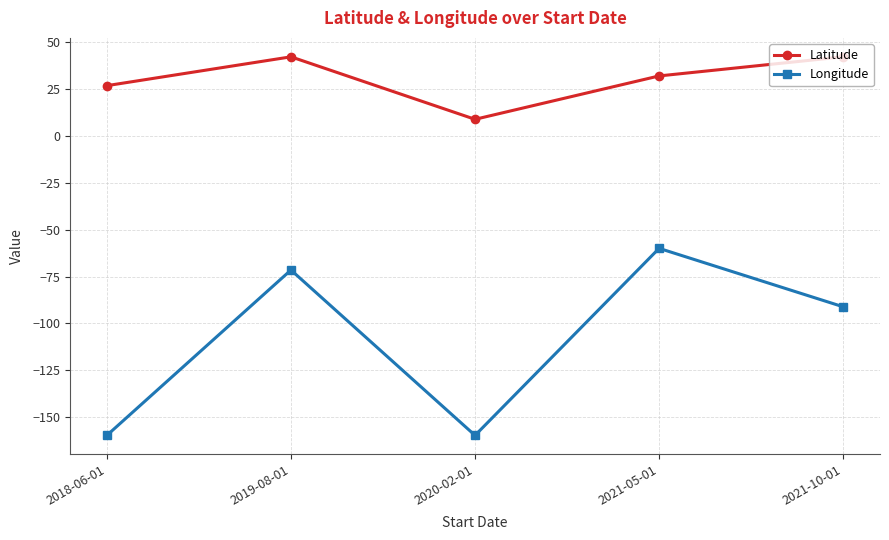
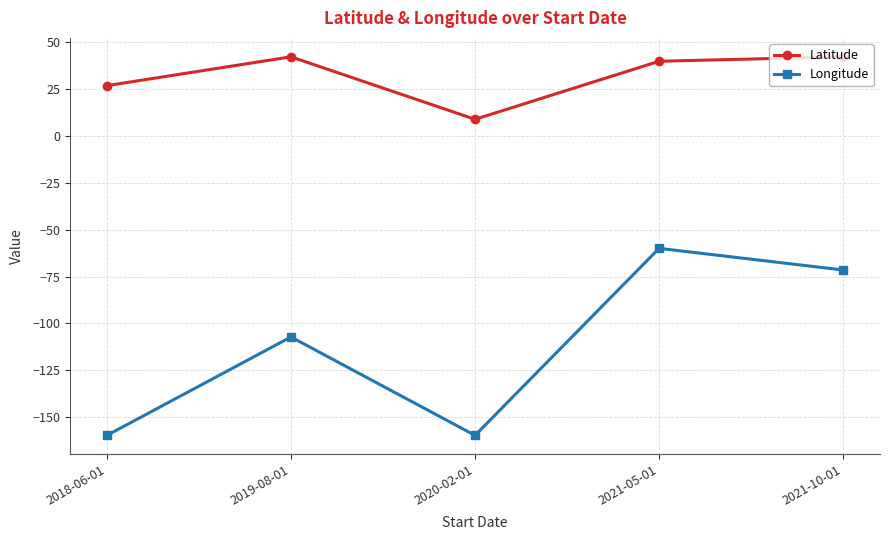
Longitude, 2019-08-01: -71 -> -107
Latitude, 2021-05-01: 32 -> 40
Longitude, 2021-10-01: -91 -> -71
